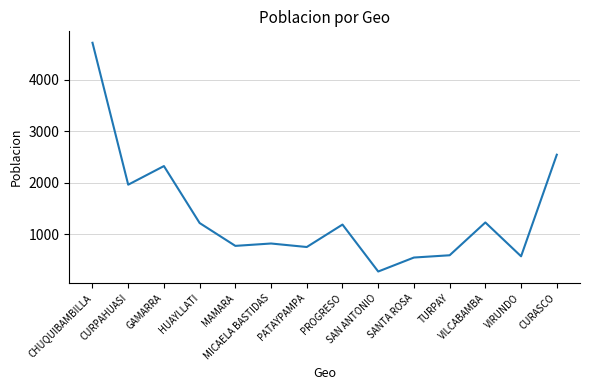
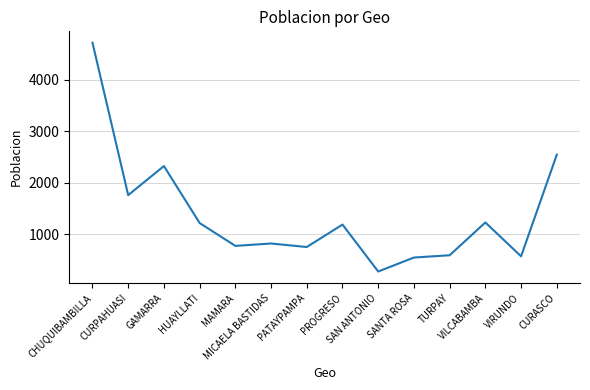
CURPAHUASI: 2000 -> 1800
